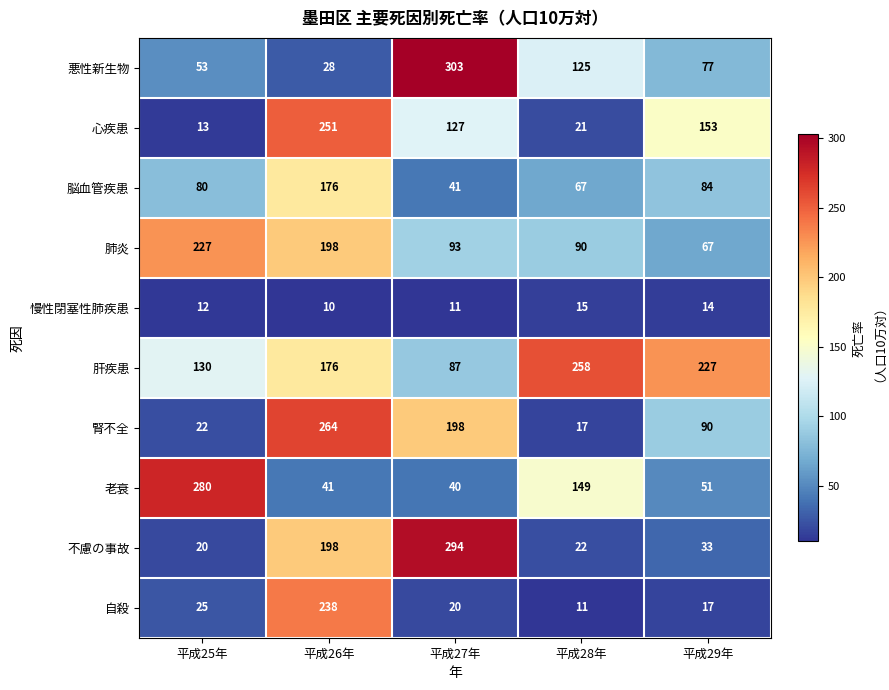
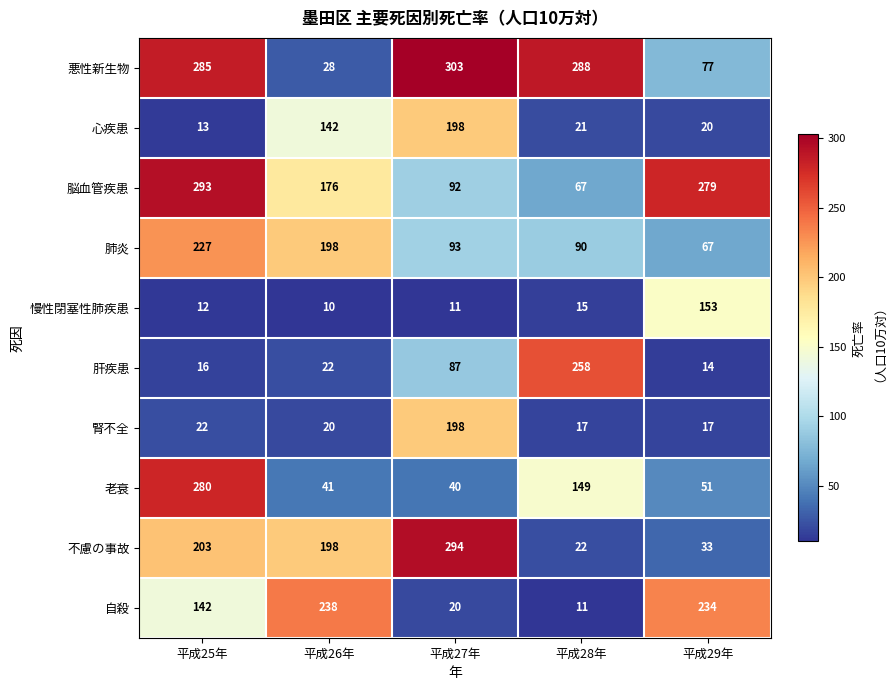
悪性新生物, 平成25年: 53 -> 285
悪性新生物, 平成28年: 125 -> 288
心疾患, 平成26年: 251 -> 142
心疾患, 平成27年: 127 -> 198
心疾患, 平成29年: 153 -> 20
脳血管疾患, 平成25年: 80 -> 293
脳血管疾患, 平成27年: 41 -> 92
脳血管疾患, 平成29年: 84 -> 279
慢性閉塞性肺疾患, 平成29年: 14 -> 153
肝疾患, 平成25年: 130 -> 16
肝疾患, 平成26年: 176 -> 22
肝疾患, 平成29年: 227 -> 14
腎不全, 平成26年: 264 -> 20
腎不全, 平成29年: 90 -> 17
不慮の事故, 平成25年: 20 -> 203
自殺, 平成25年: 25 -> 142
自殺, 平成29年: 17 -> 234
